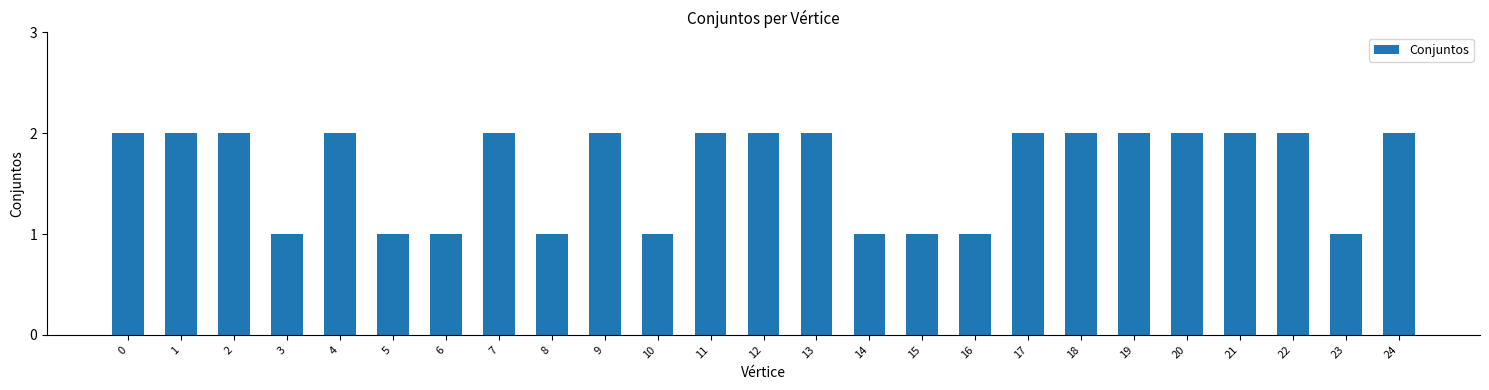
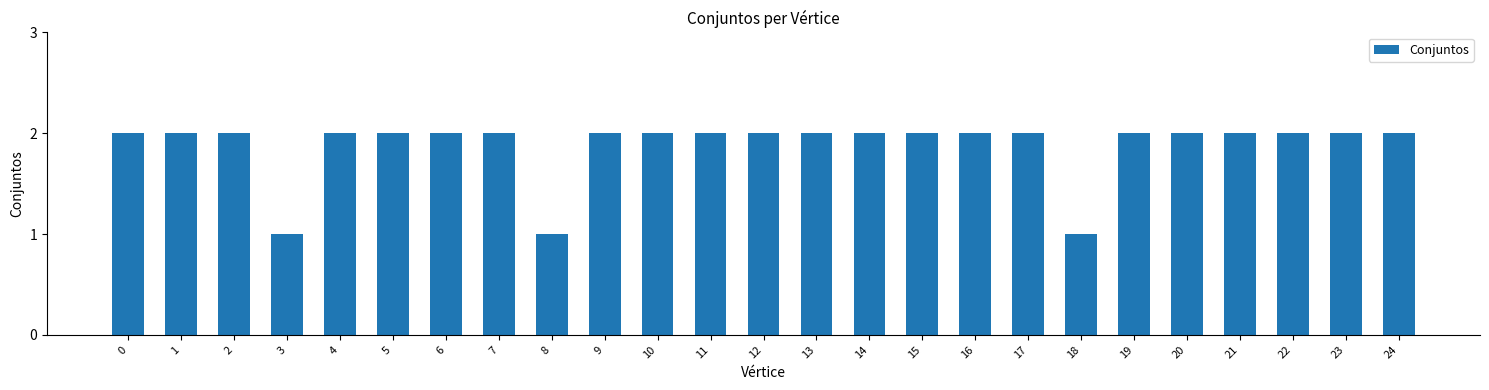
5: 1 -> 2
6: 1 -> 2
10: 1 -> 2
14: 1 -> 2
15: 1 -> 2
16: 1 -> 2
18: 2 -> 1
23: 1 -> 2
